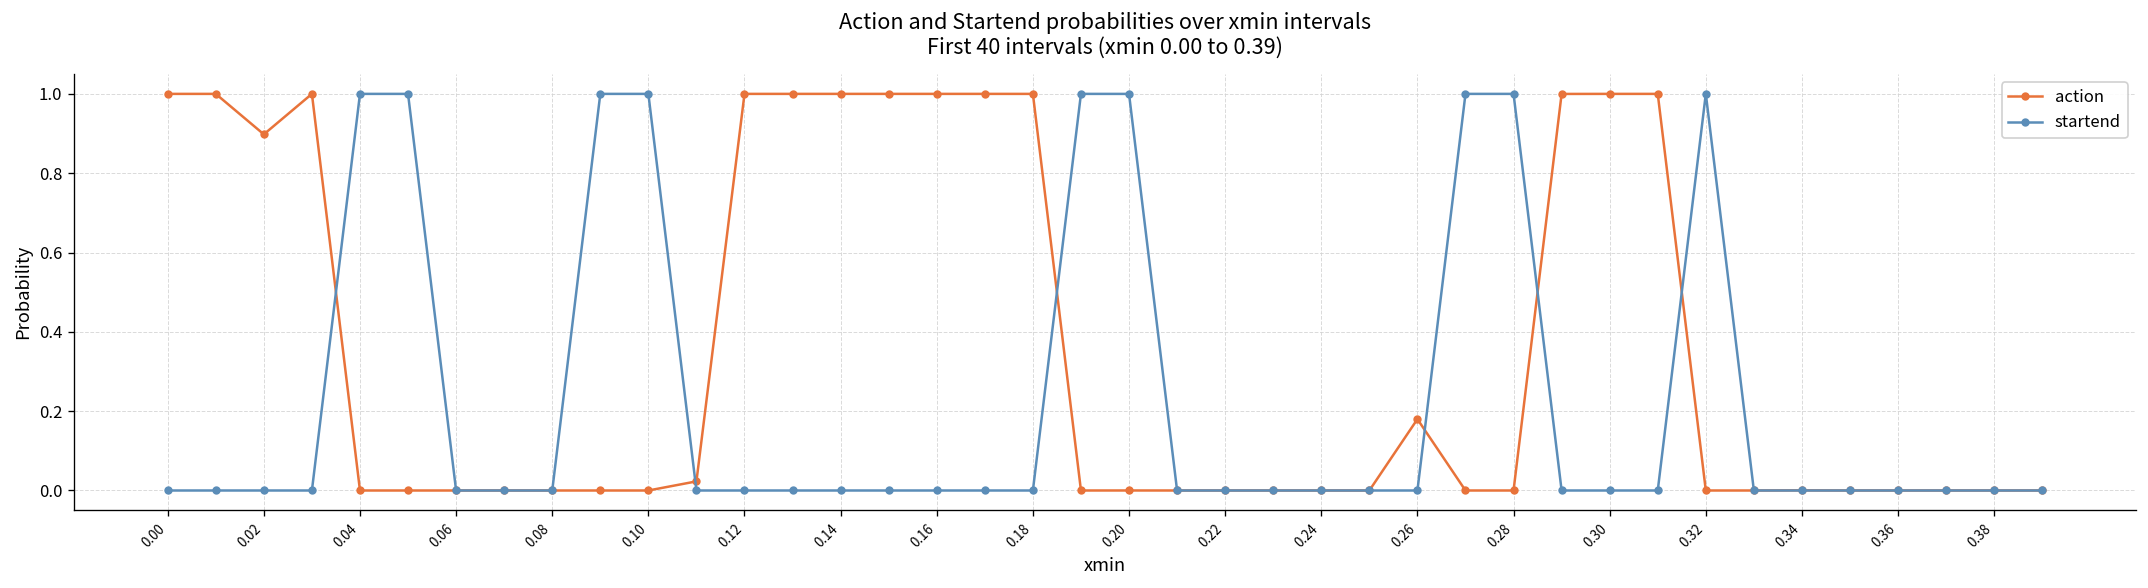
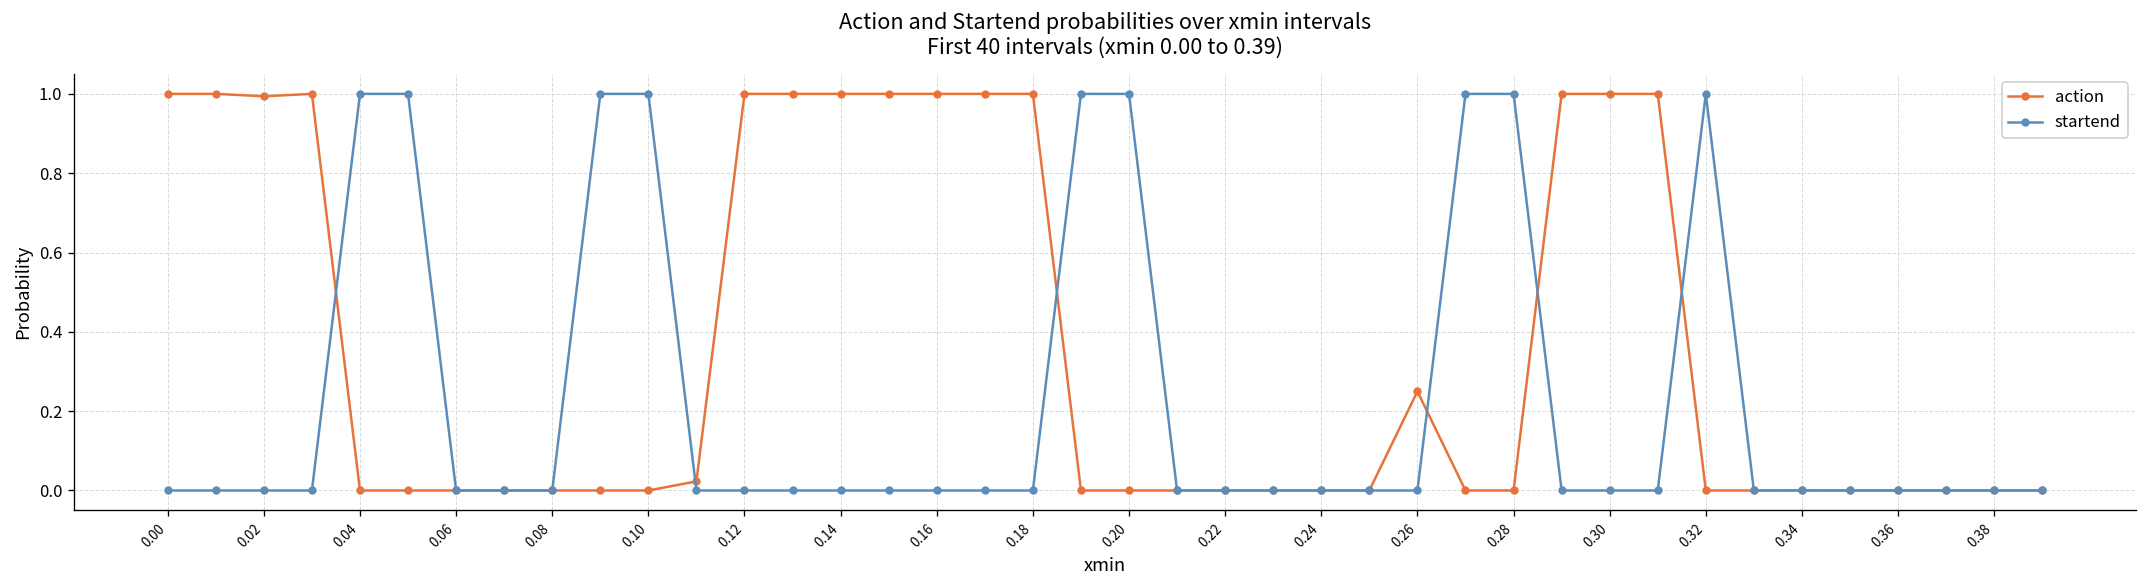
action, 0.02: 0.90 -> 0.99
action, 0.26: 0.18 -> 0.25
